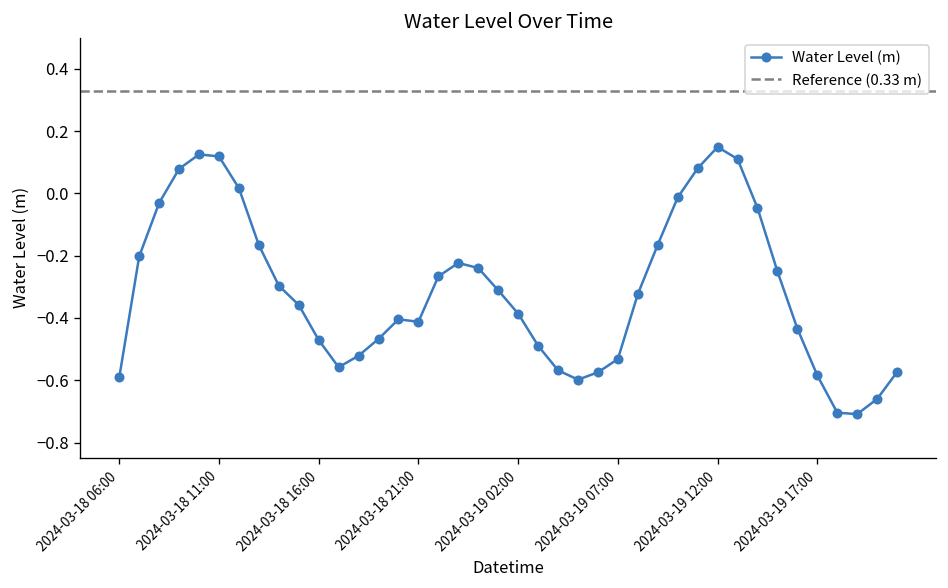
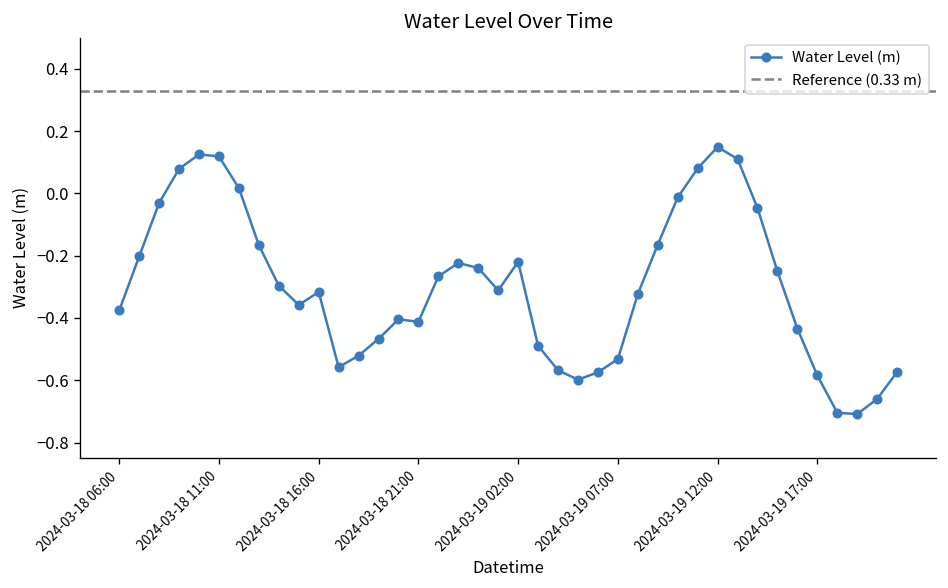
2024-03-18 06:00: -0.59 -> -0.38
2024-03-18 16:00: -0.47 -> -0.32
2024-03-19 02:00: -0.39 -> -0.22
